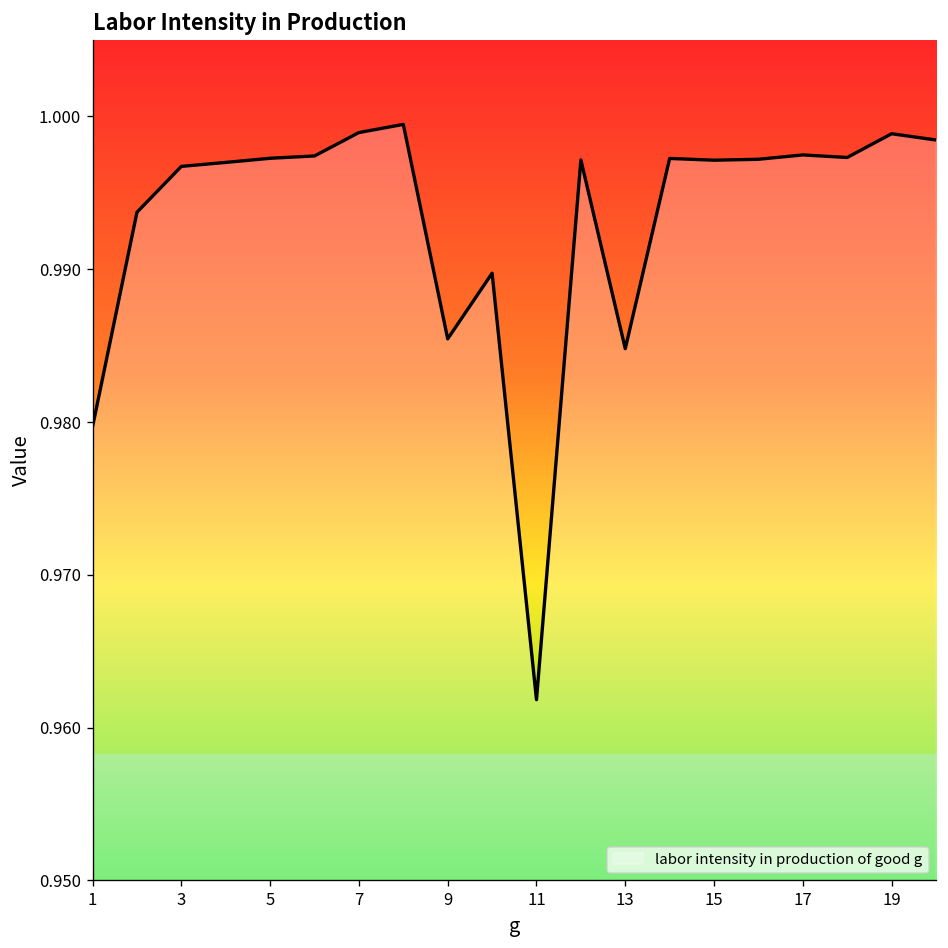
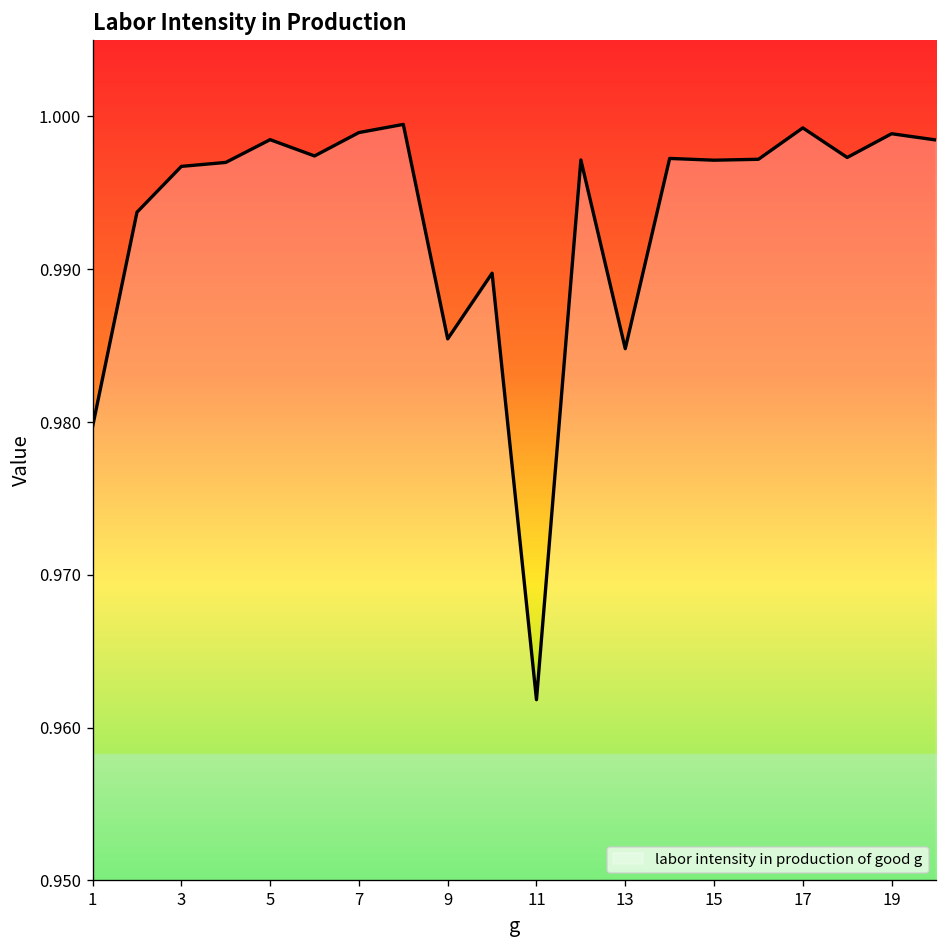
5: 0.9973 -> 0.9985
17: 0.9975 -> 0.9992
